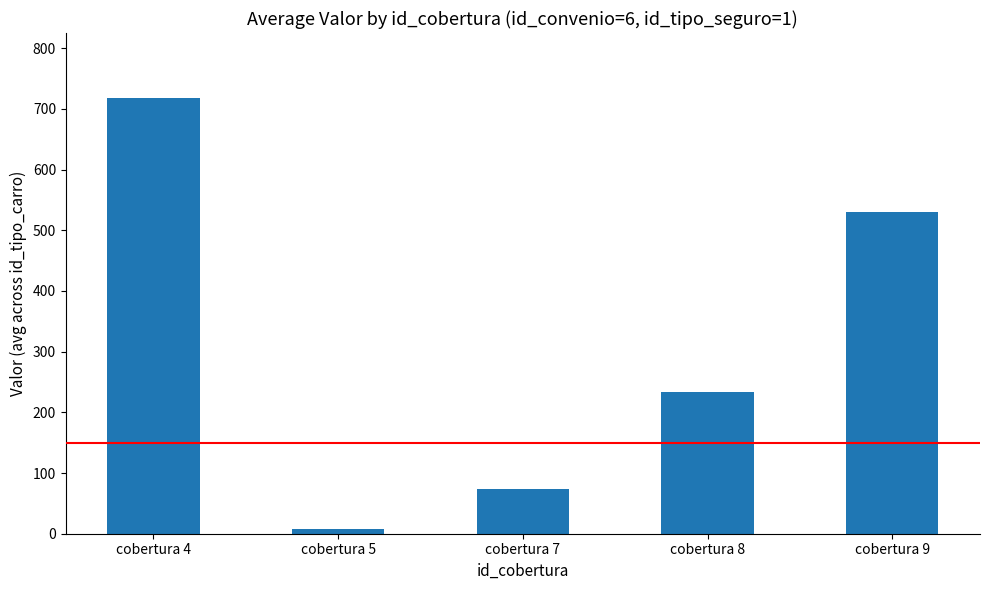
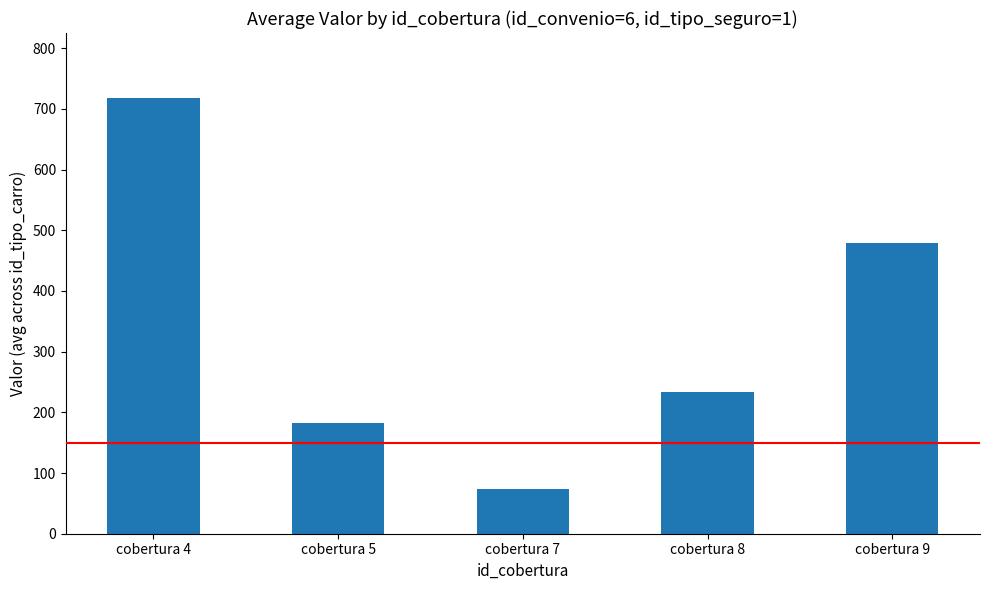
cobertura 5: 10 -> 180
cobertura 9: 530 -> 480
